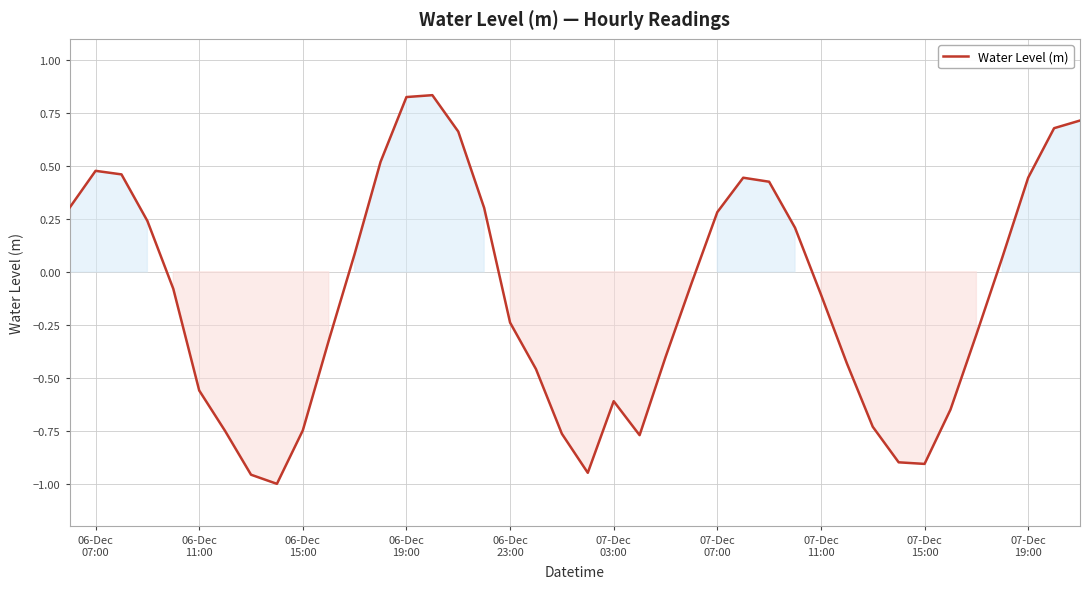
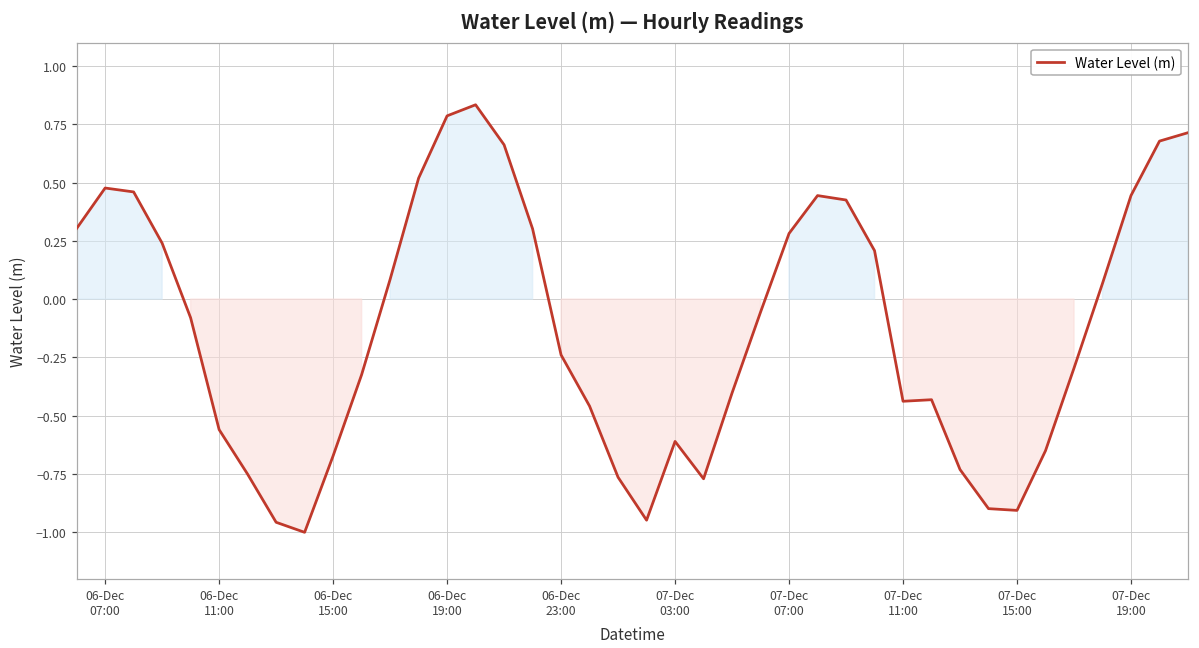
06-Dec 15:00: -0.75 -> -0.67
06-Dec 19:00: 0.83 -> 0.79
07-Dec 11:00: -0.11 -> -0.44
